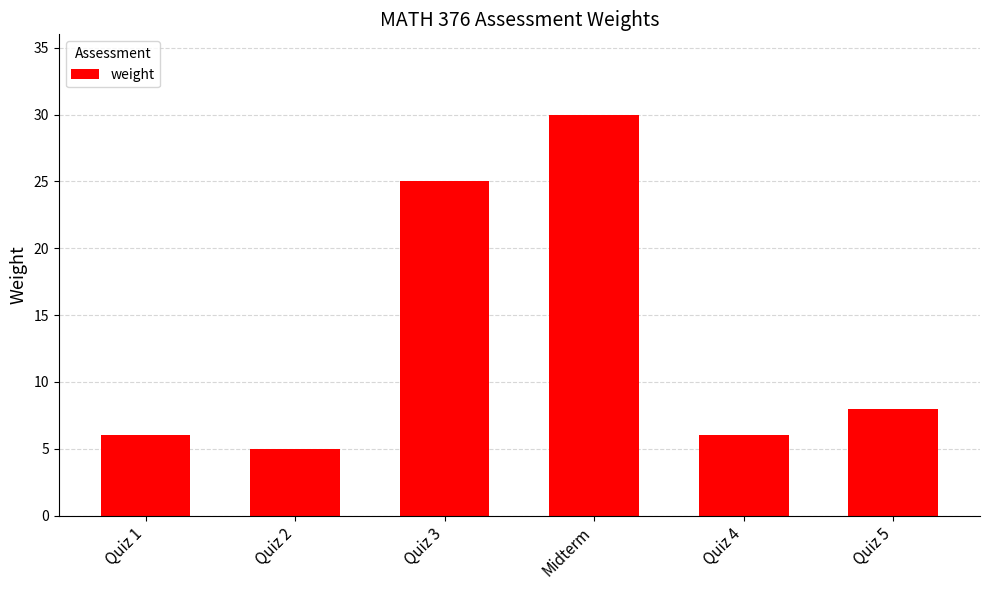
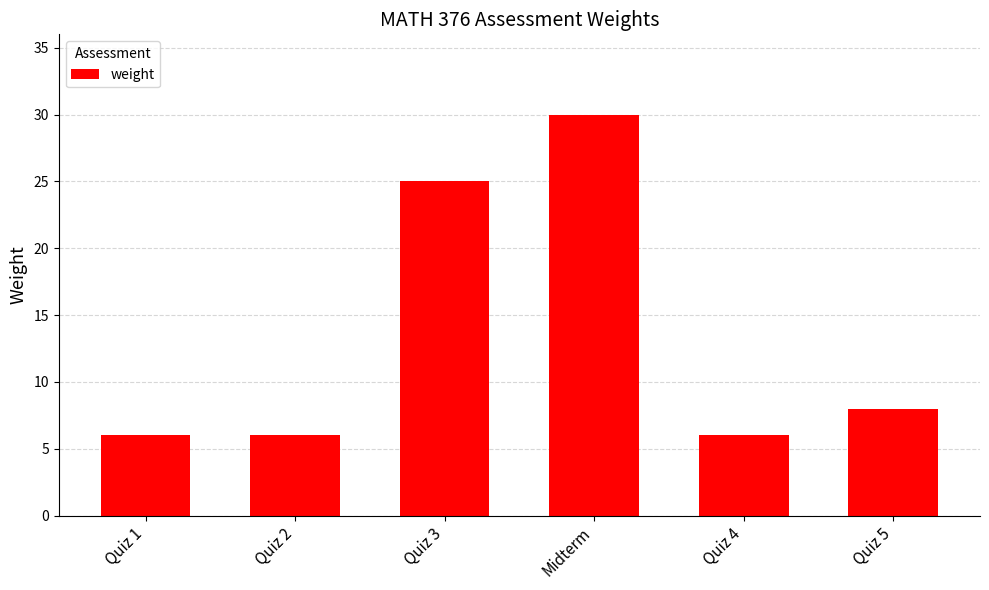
Quiz 2: 5 -> 6
